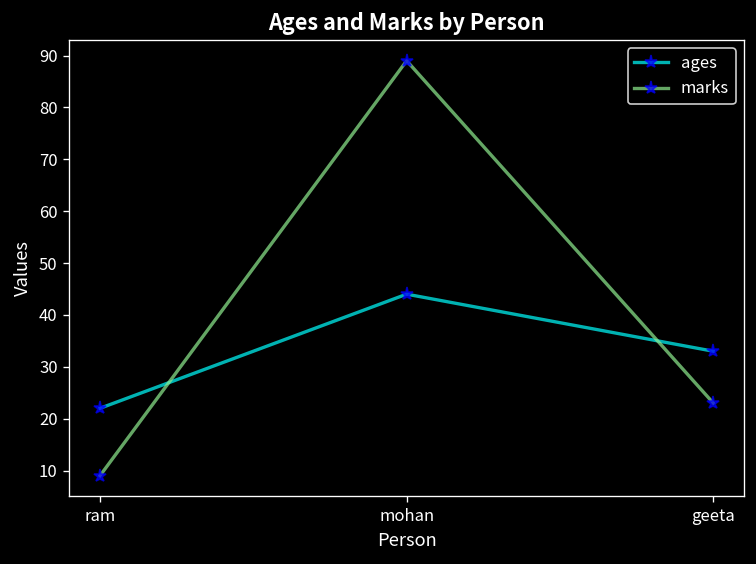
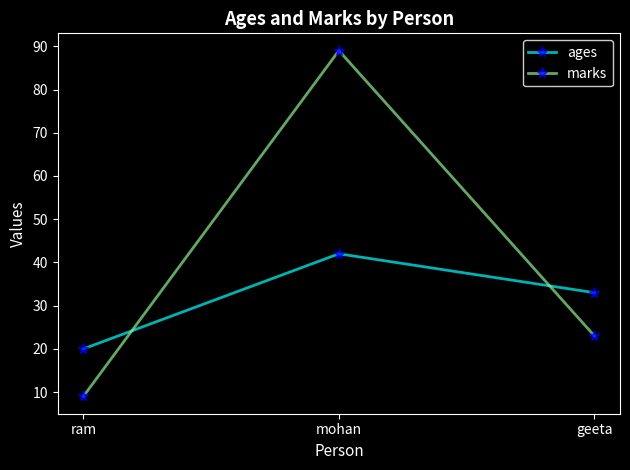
ages, ram: 22 -> 20
ages, mohan: 44 -> 42
